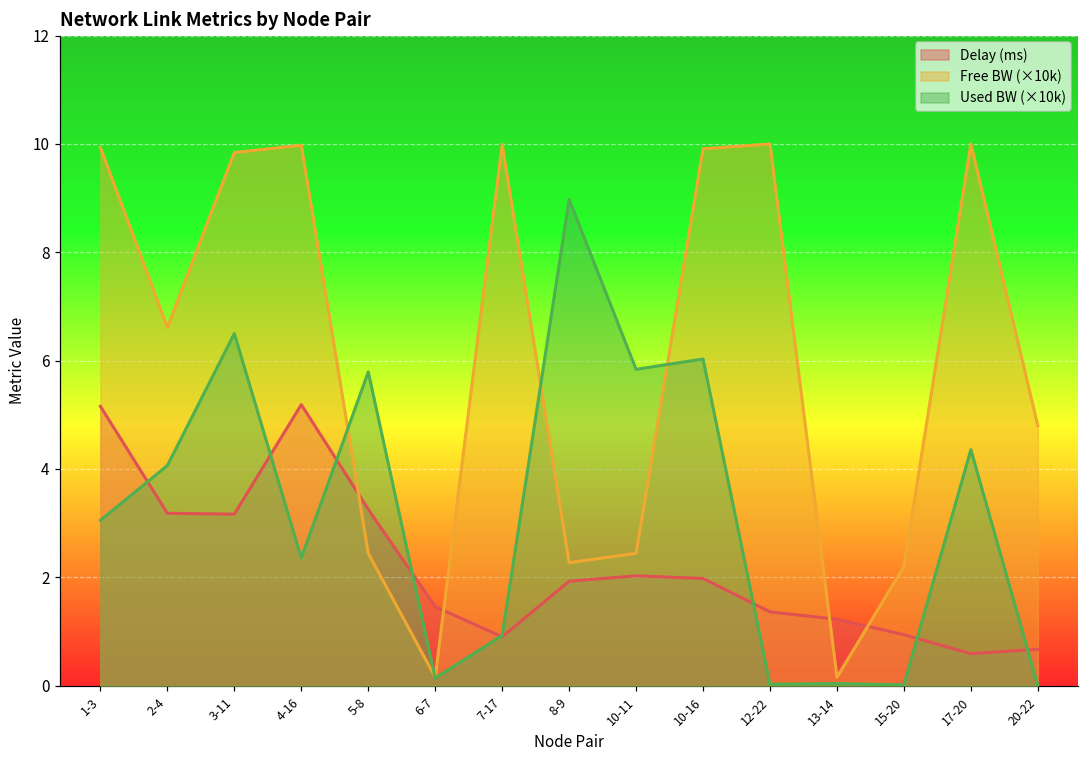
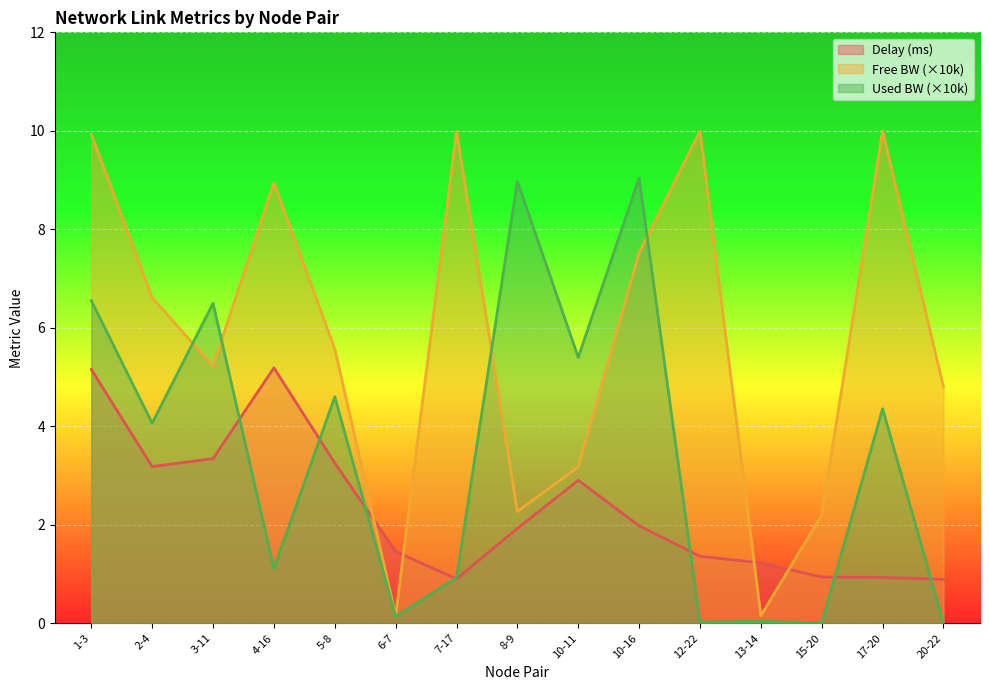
Used BW (×10k), 1-3: 3.1 -> 6.6
Delay (ms), 3-11: 3.2 -> 3.3
Free BW (×10k), 3-11: 9.8 -> 5.2
Free BW (×10k), 4-16: 10.0 -> 8.9
Used BW (×10k), 4-16: 2.4 -> 1.1
Free BW (×10k), 5-8: 2.4 -> 5.6
Used BW (×10k), 5-8: 5.8 -> 4.6
Delay (ms), 10-11: 2.0 -> 2.9
Free BW (×10k), 10-11: 2.4 -> 3.2
Used BW (×10k), 10-11: 5.8 -> 5.4
Free BW (×10k), 10-16: 9.9 -> 7.5
Used BW (×10k), 10-16: 6.0 -> 9.0
Delay (ms), 17-20: 0.6 -> 0.9
Delay (ms), 20-22: 0.7 -> 0.9
